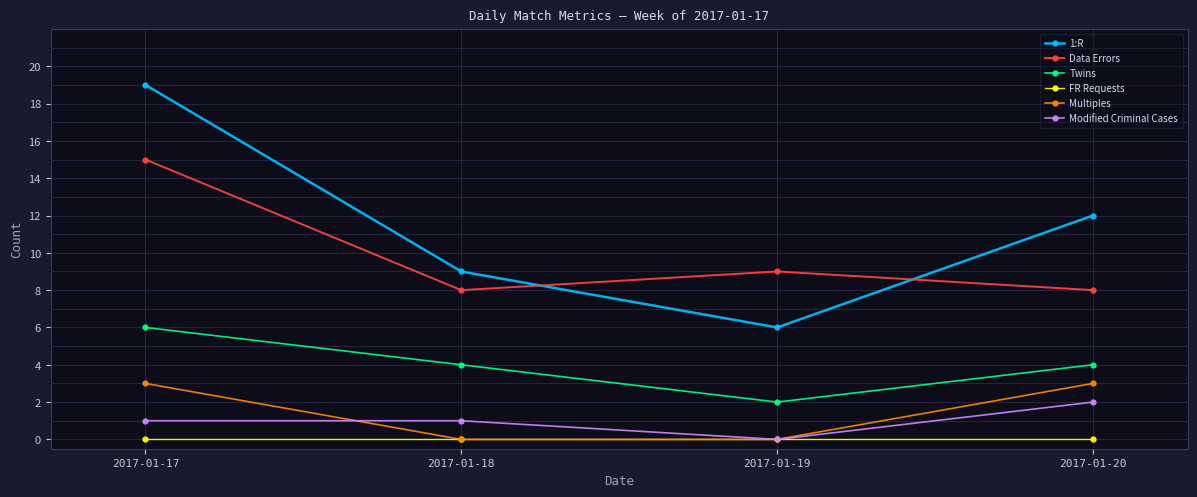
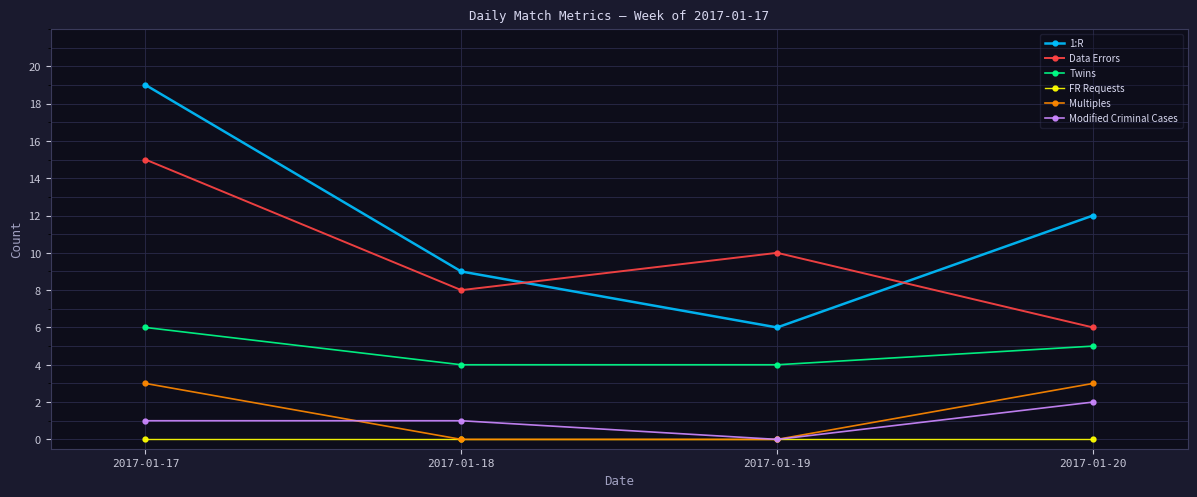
Data Errors, 2017-01-19: 9 -> 10
Twins, 2017-01-19: 2 -> 4
Data Errors, 2017-01-20: 8 -> 6
Twins, 2017-01-20: 4 -> 5
